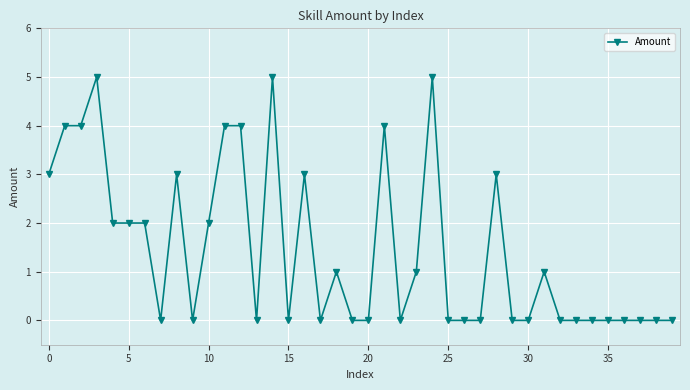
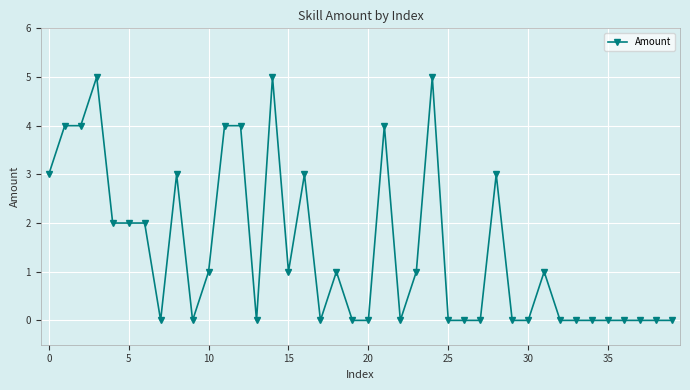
10: 2 -> 1
15: 0 -> 1
